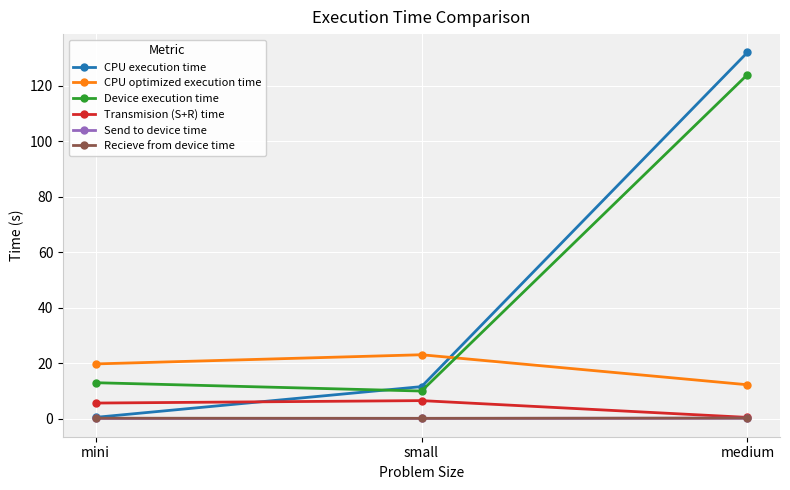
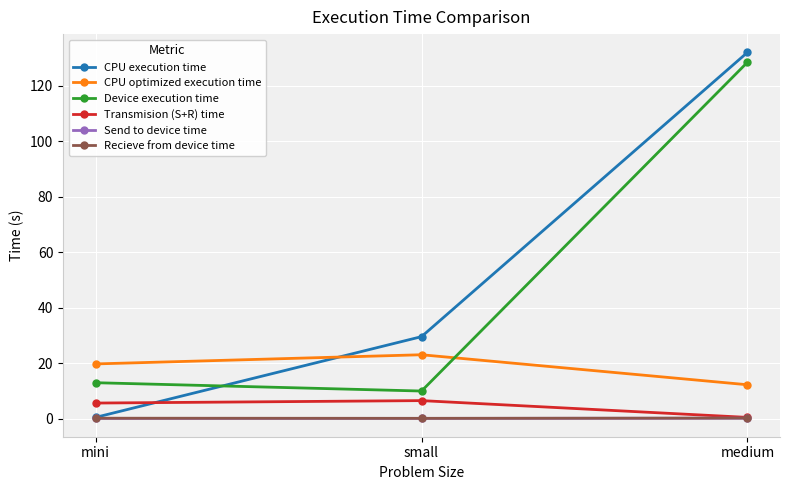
CPU execution time, small: 12 -> 30
Device execution time, medium: 124 -> 128
